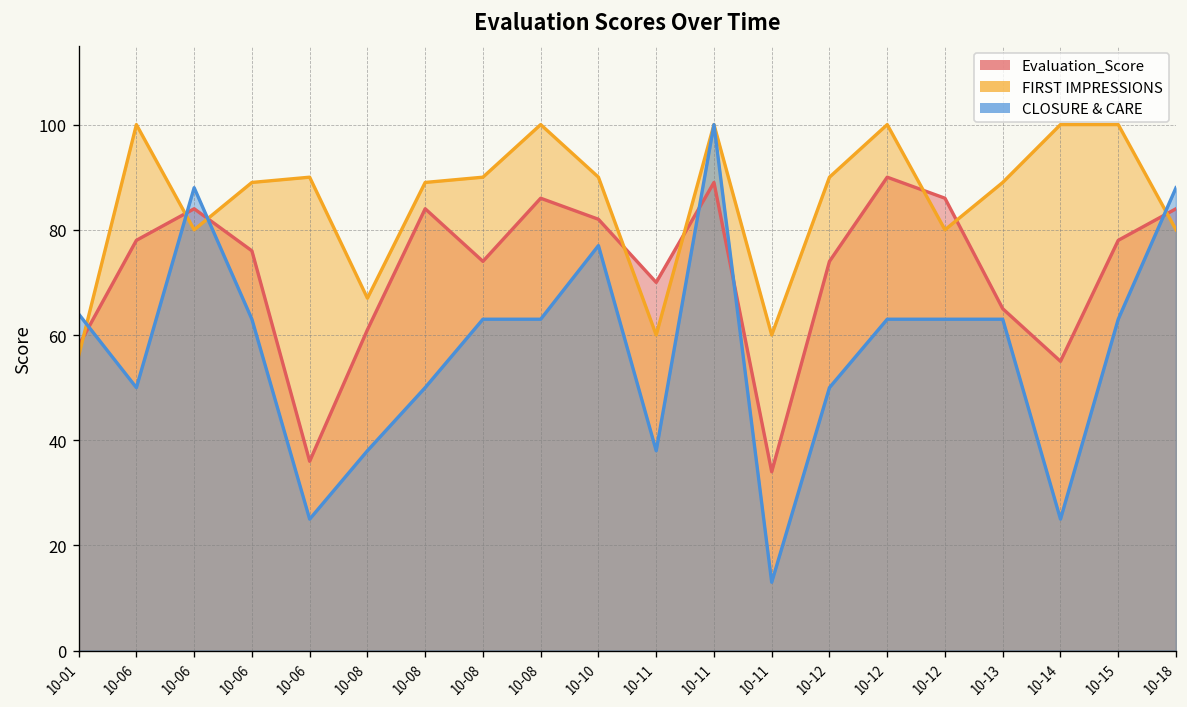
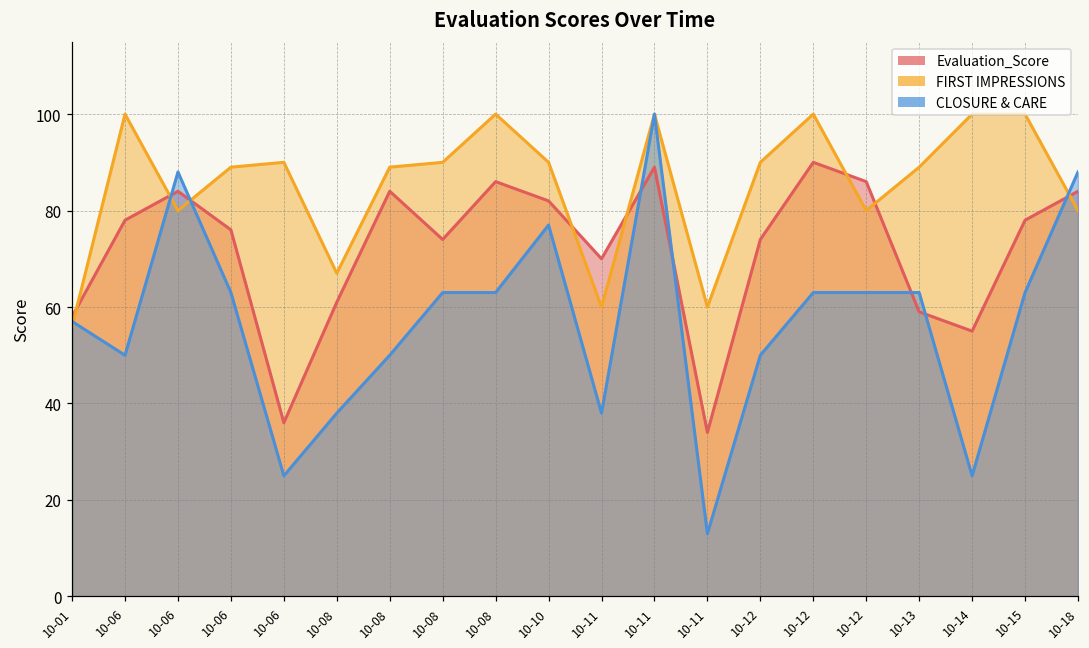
CLOSURE & CARE, 10-01: 64 -> 57
Evaluation_Score, 10-13: 65 -> 59
